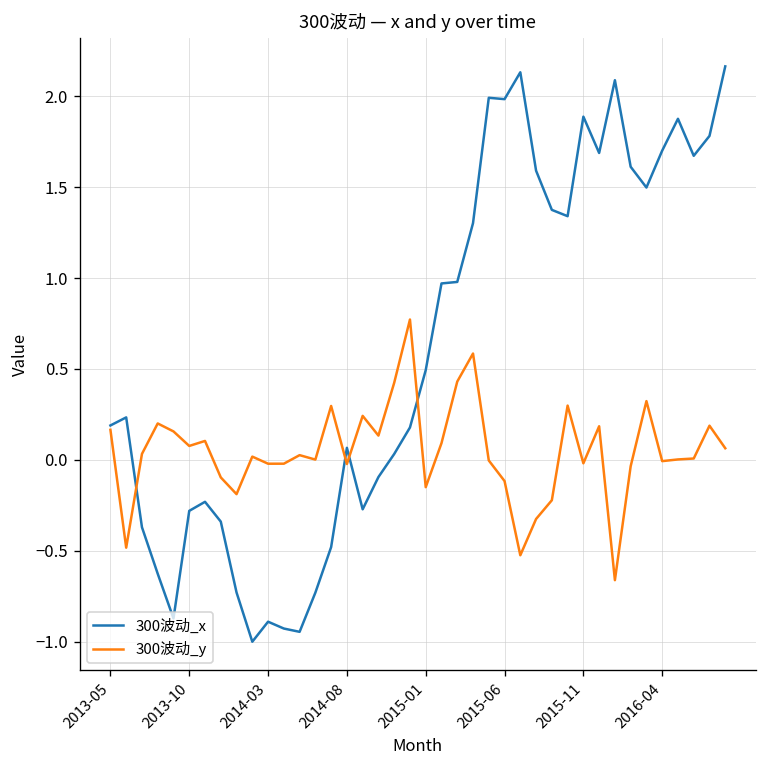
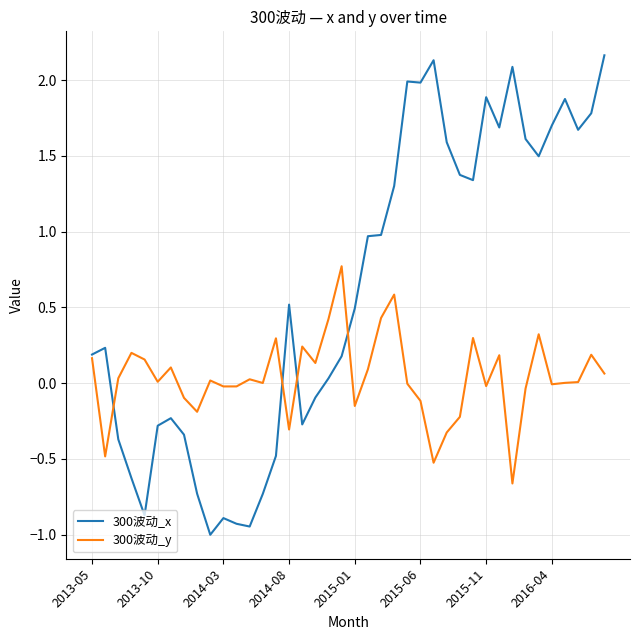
300波动_y, 2013-10: 0.08 -> 0.01
300波动_x, 2014-08: 0.07 -> 0.52
300波动_y, 2014-08: -0.02 -> -0.31
